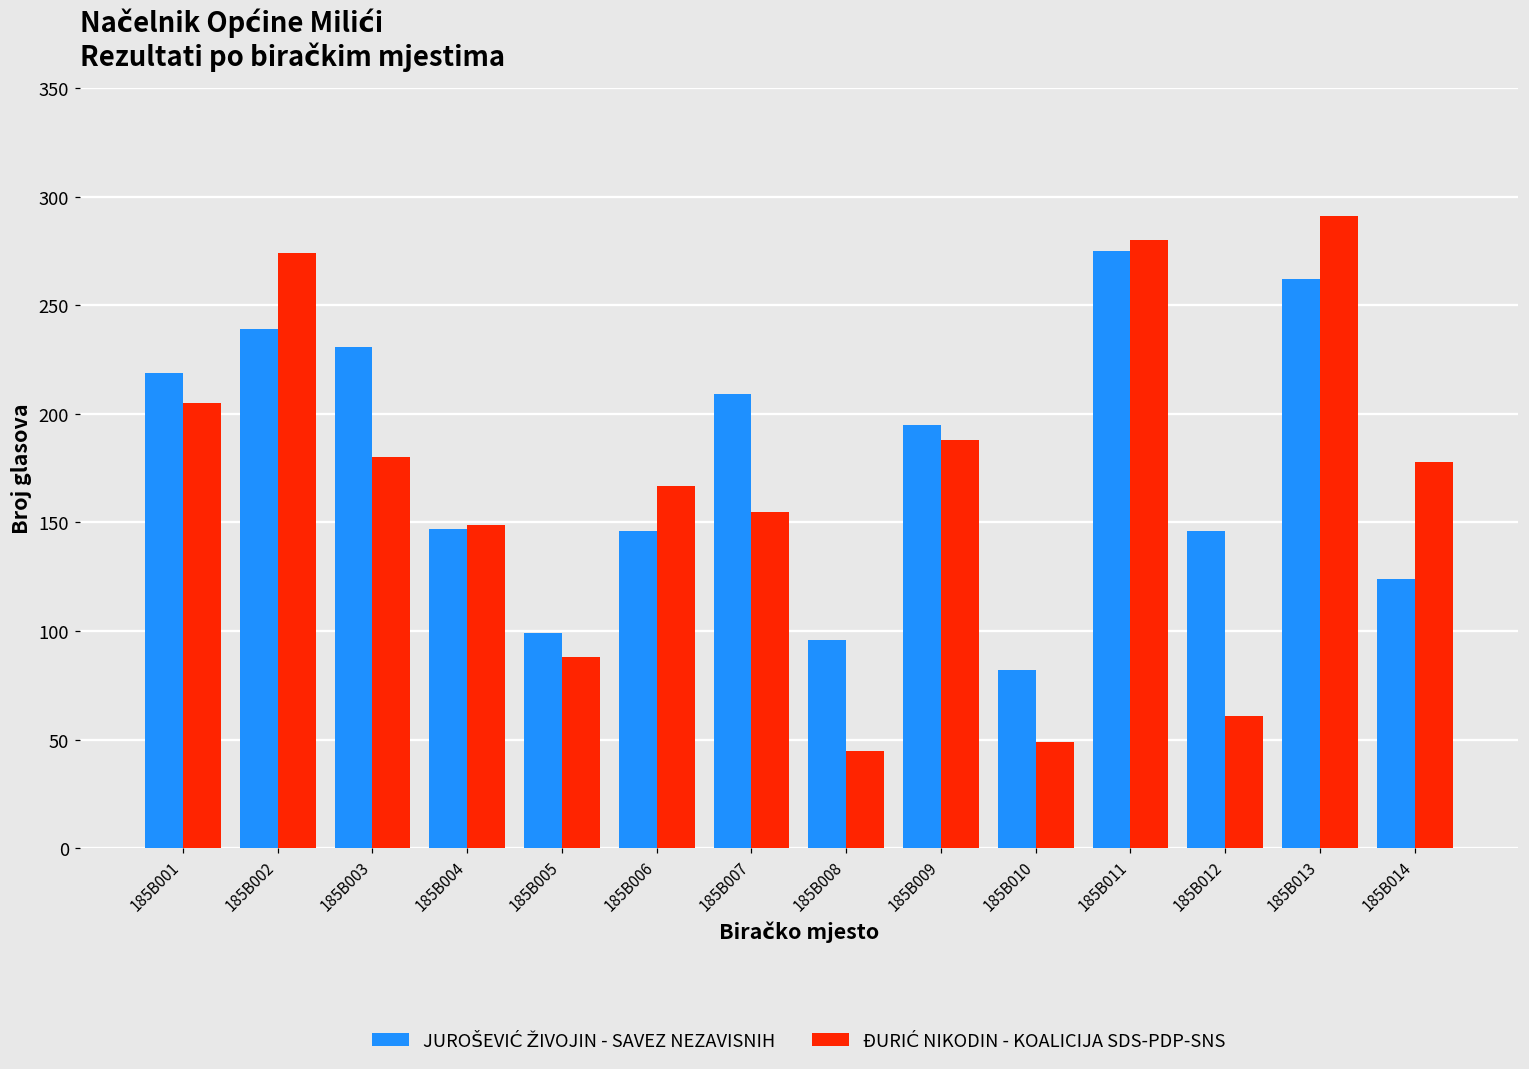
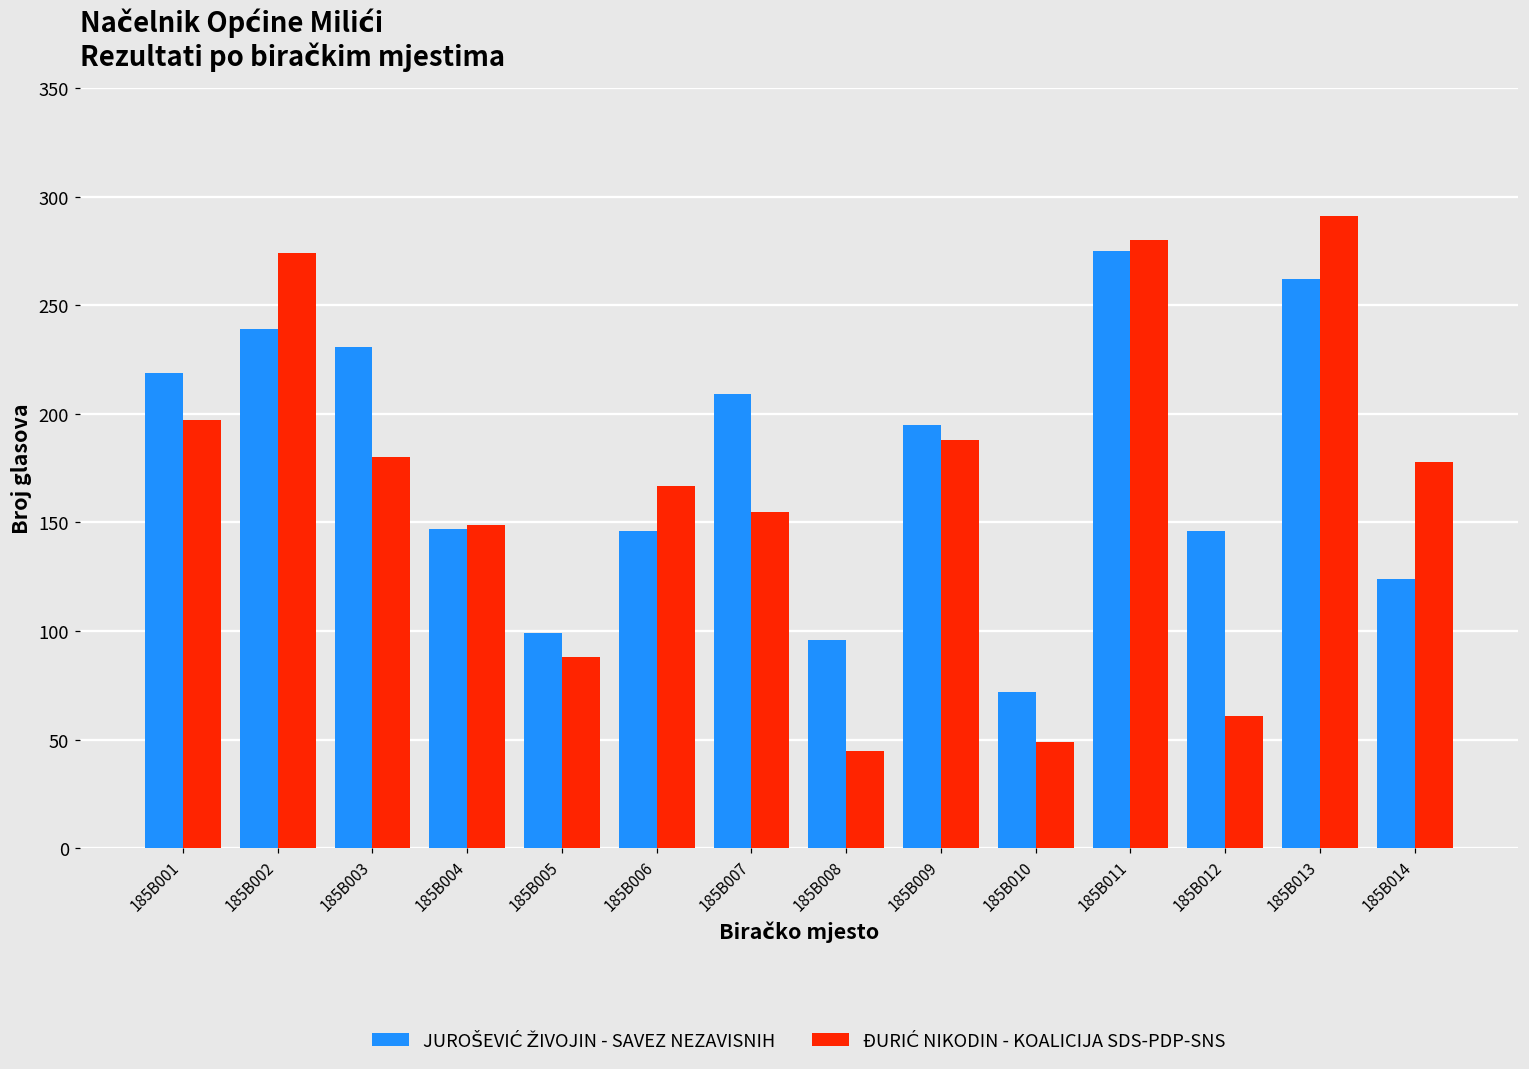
ĐURIĆ NIKODIN - KOALICIJA SDS-PDP-SNS, 185B001: 205 -> 197
JUROŠEVIĆ ŽIVOJIN - SAVEZ NEZAVISNIH, 185B010: 82 -> 72
